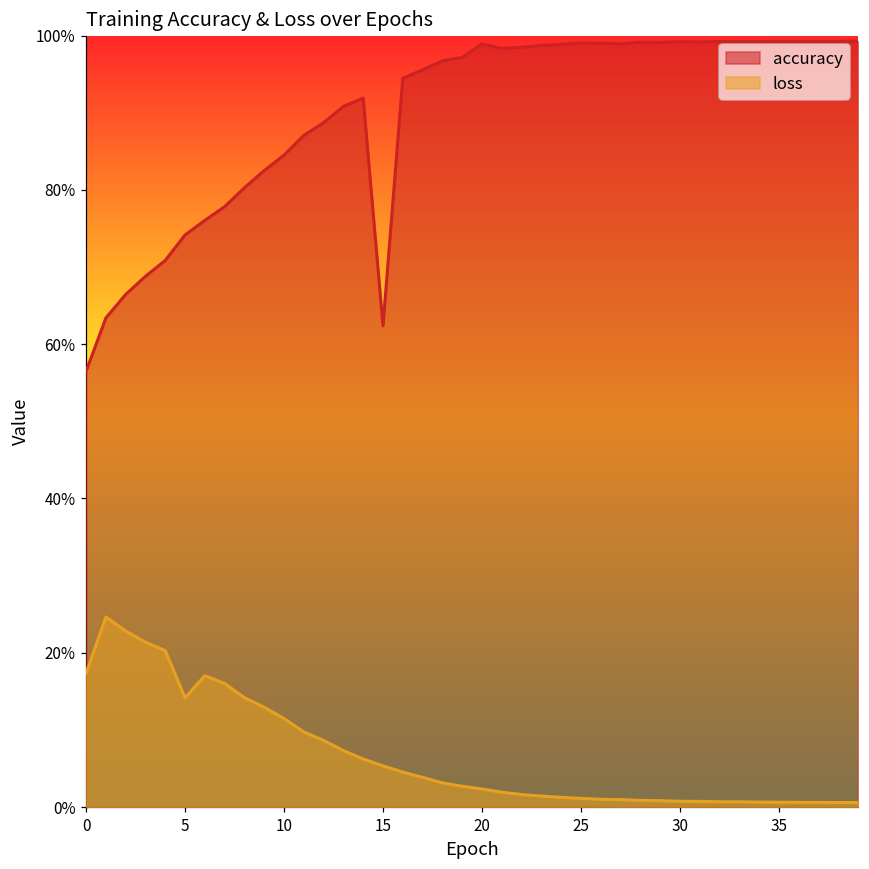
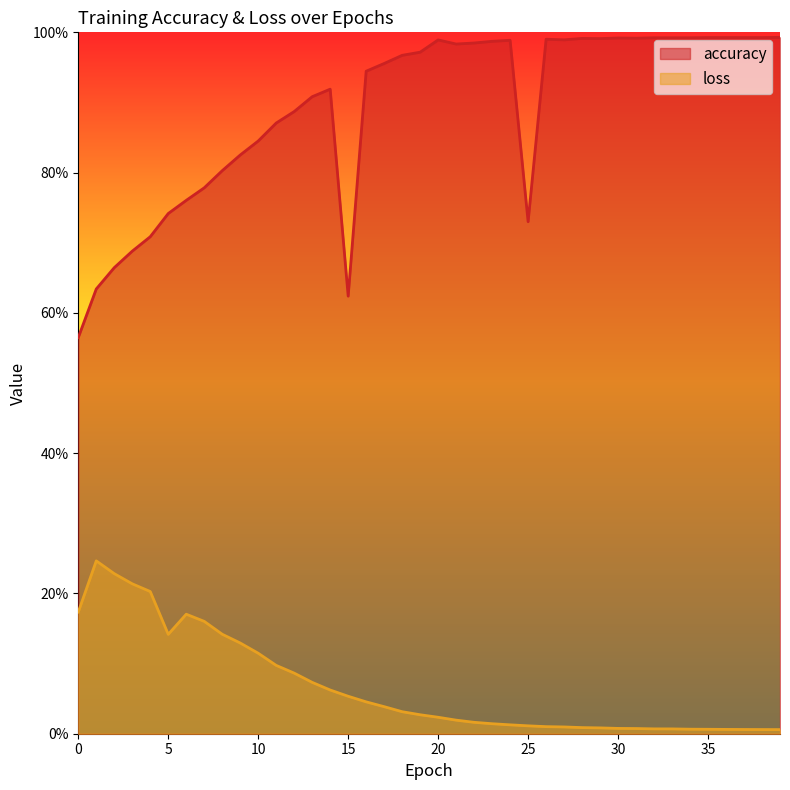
accuracy, 25: 99% -> 73%
